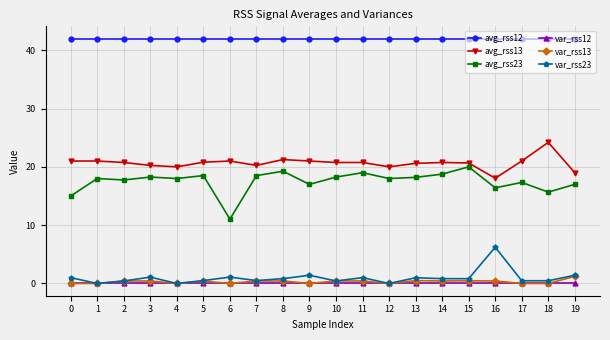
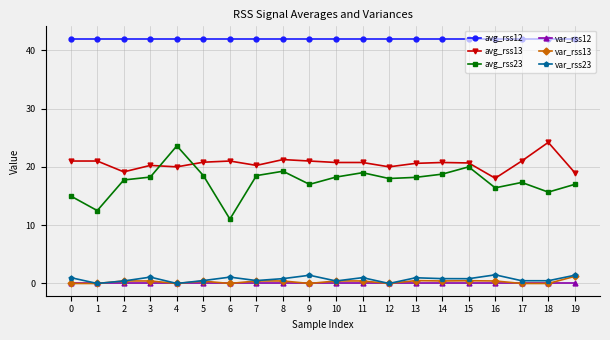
avg_rss23, 1: 18 -> 13
avg_rss13, 2: 21 -> 19
avg_rss23, 4: 18 -> 24
var_rss23, 16: 6 -> 1
